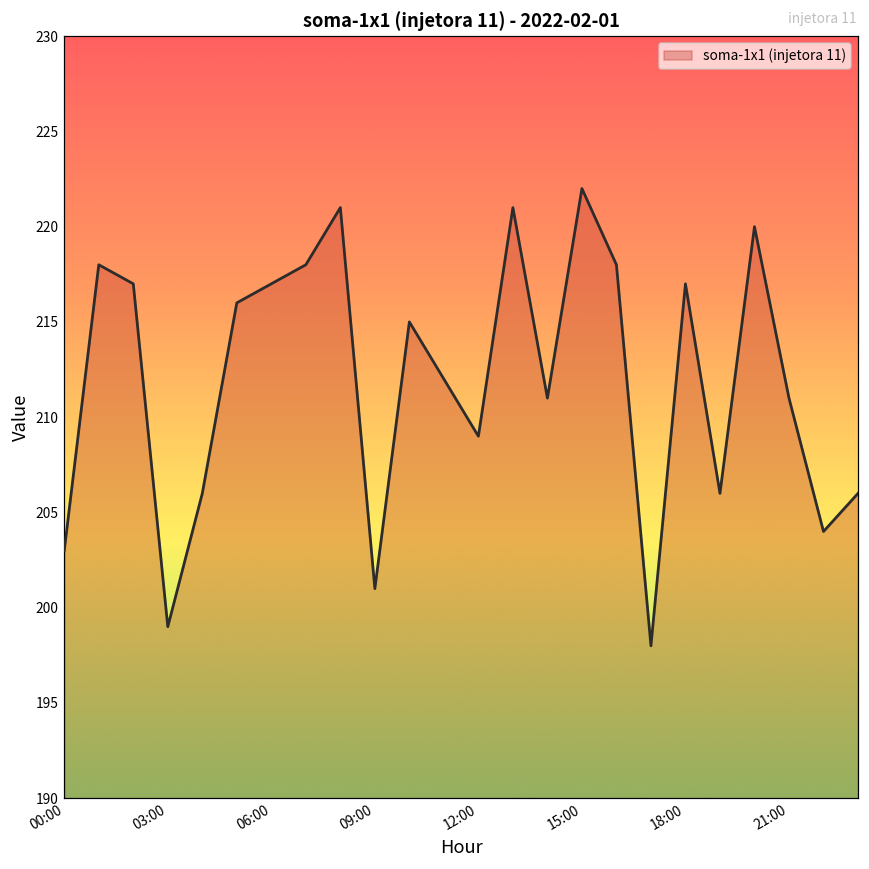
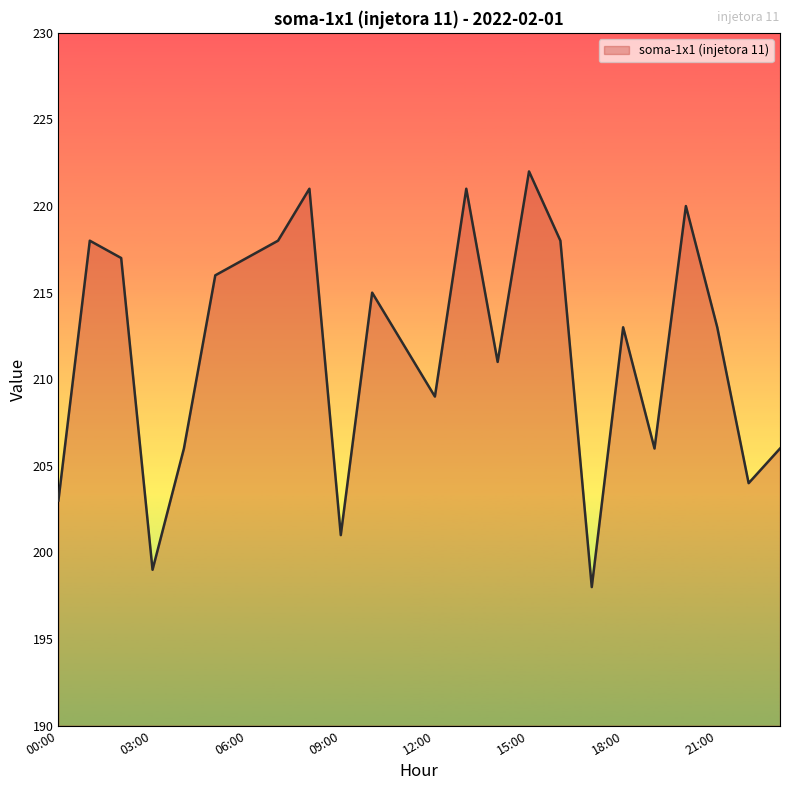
18:00: 217 -> 213
21:00: 211 -> 213
